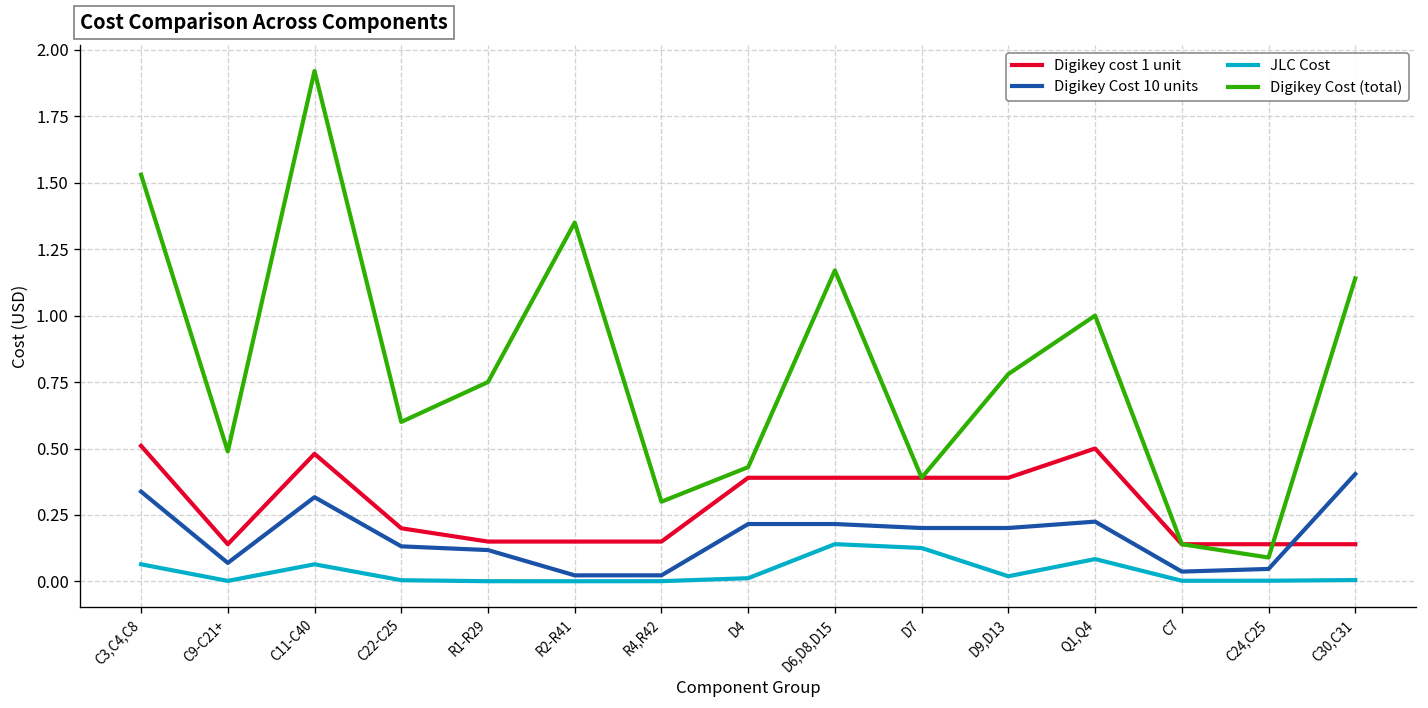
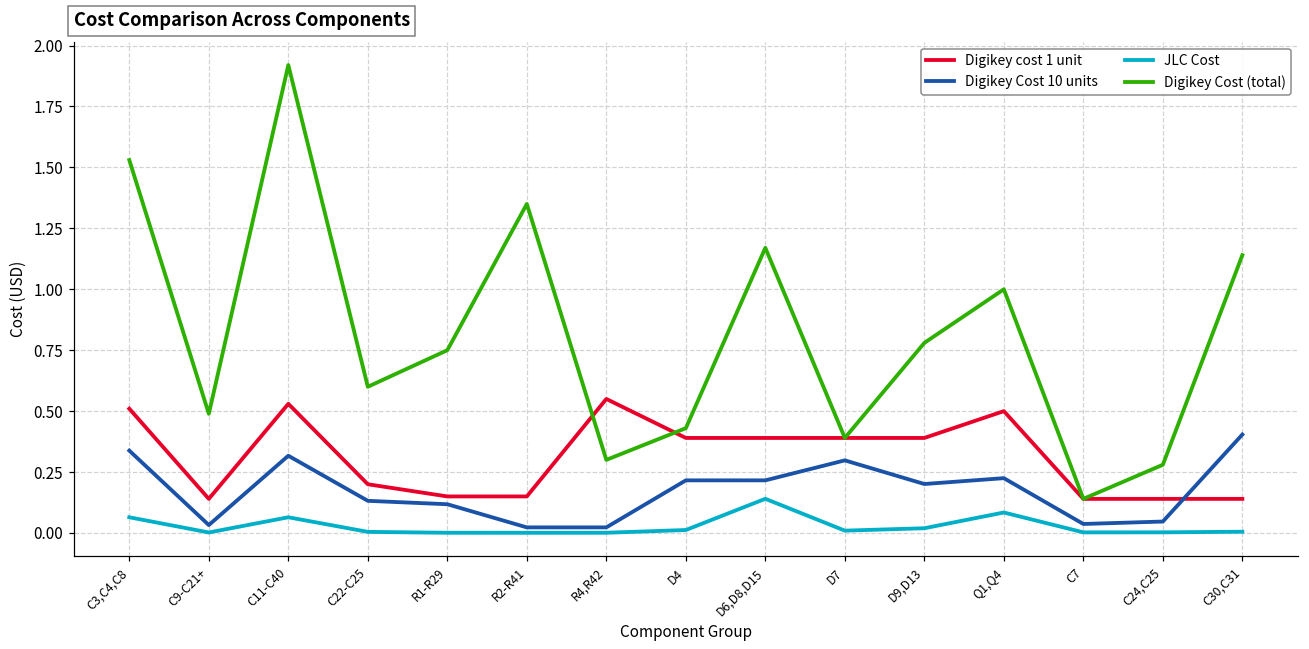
Digikey Cost 10 units, C9-C21+: 0.07 -> 0.03
Digikey cost 1 unit, C11-C40: 0.48 -> 0.53
Digikey cost 1 unit, R4,R42: 0.15 -> 0.55
Digikey Cost 10 units, D7: 0.20 -> 0.30
JLC Cost, D7: 0.13 -> 0.01
Digikey Cost (total), C24,C25: 0.09 -> 0.28
